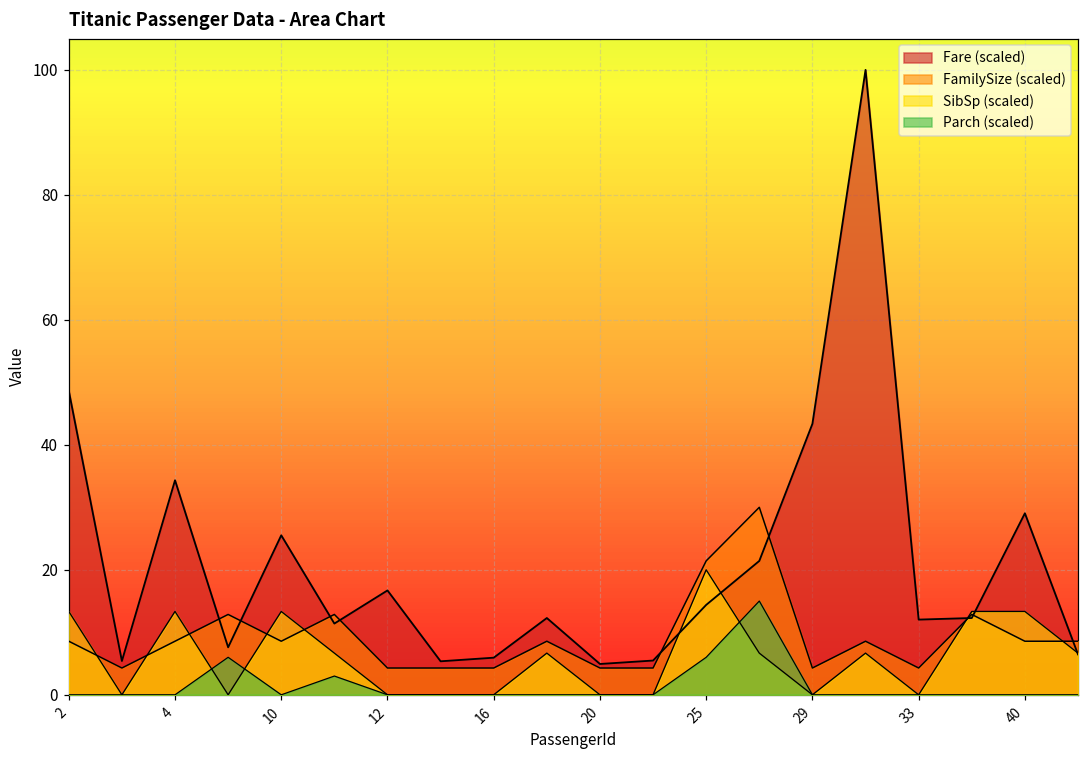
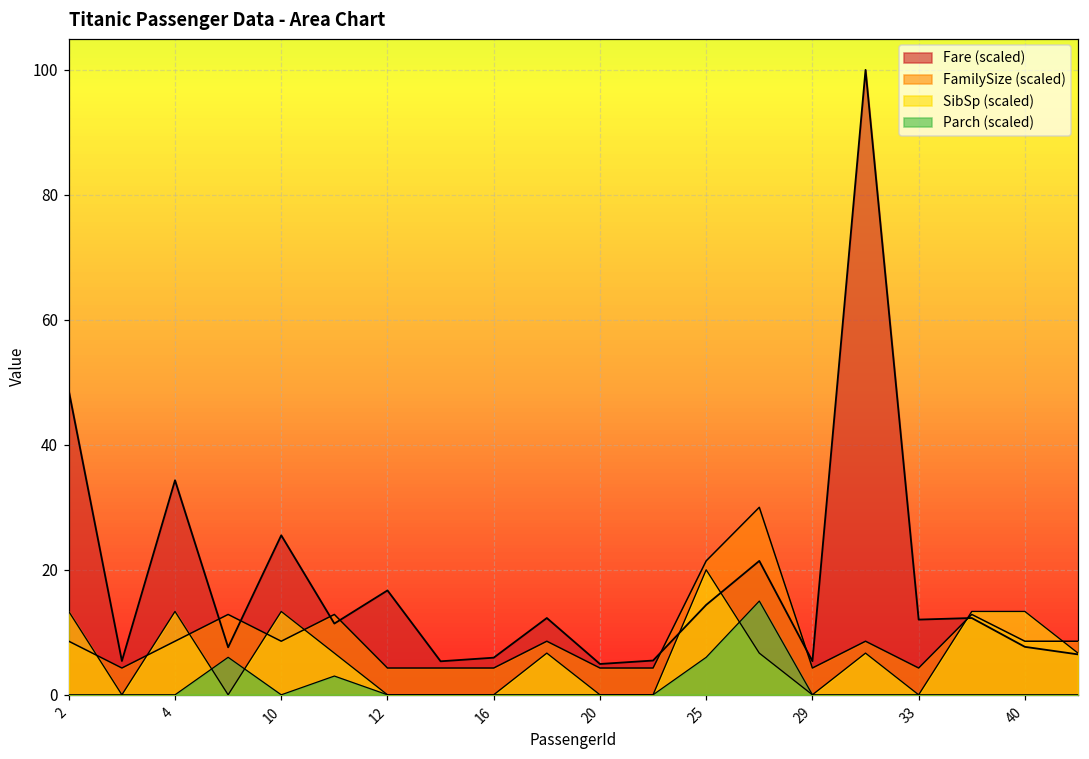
Fare (scaled), 29: 43 -> 5
Fare (scaled), 40: 29 -> 8
